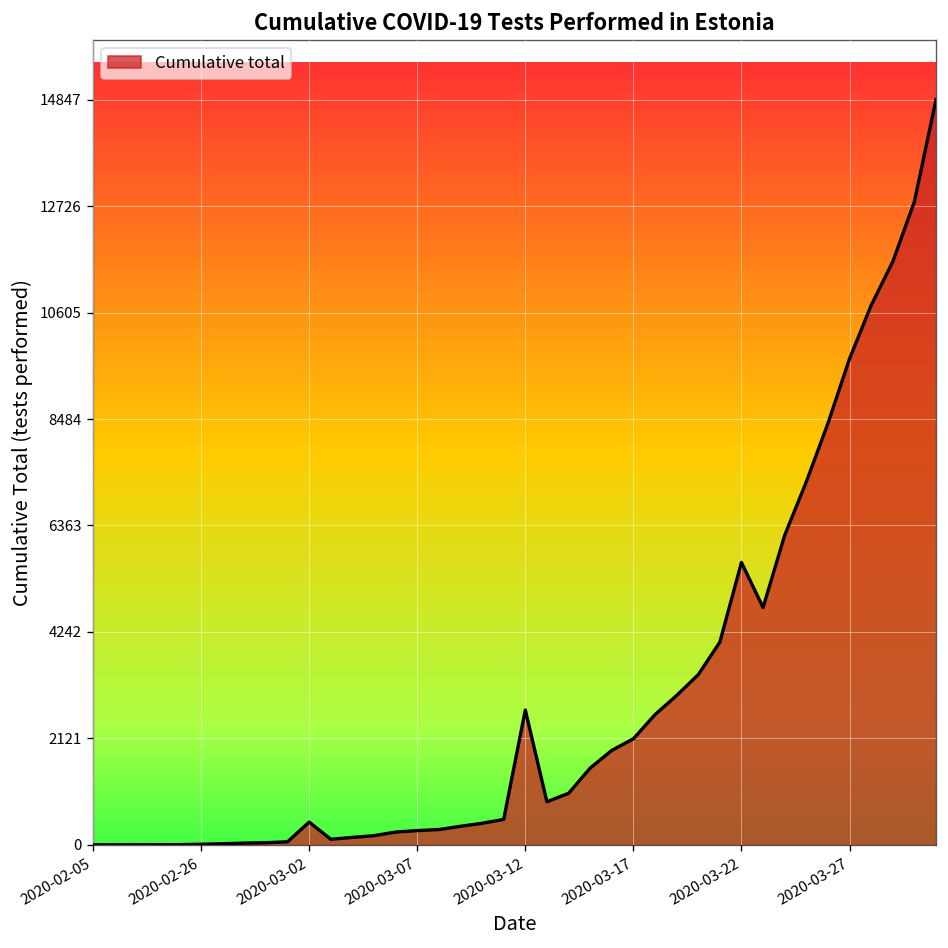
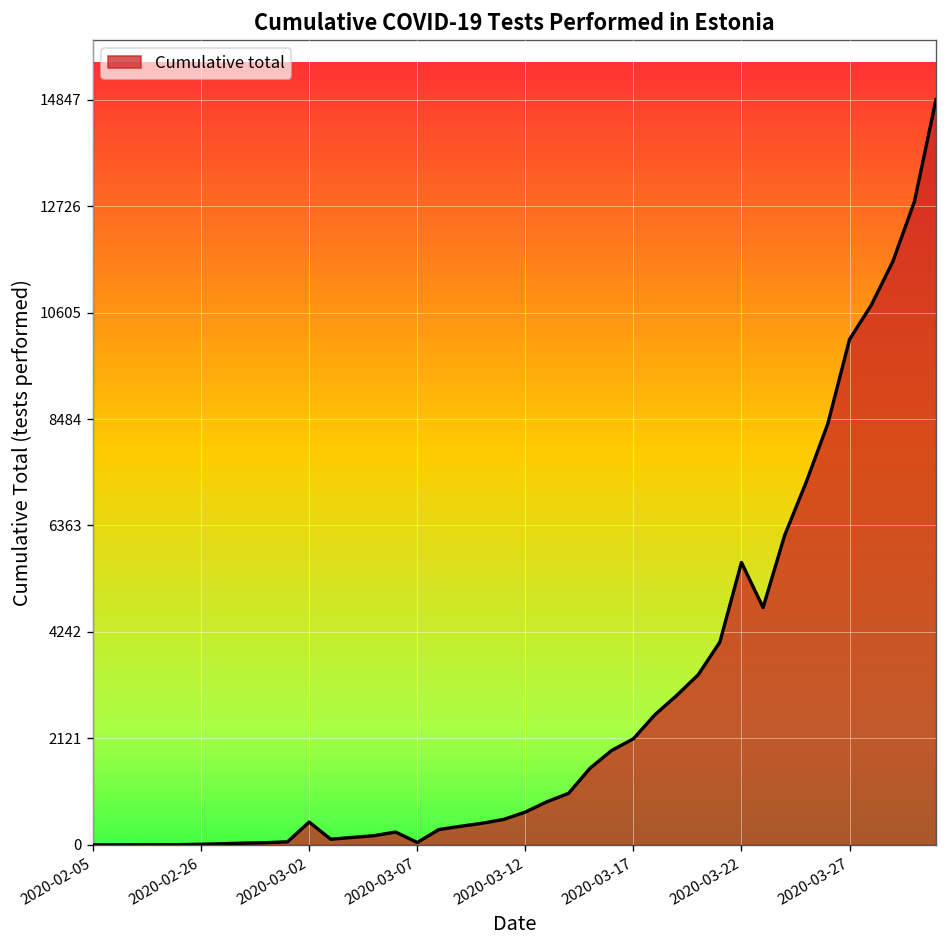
2020-03-07: 300 -> 0
2020-03-12: 2700 -> 700
2020-03-27: 9700 -> 10100
